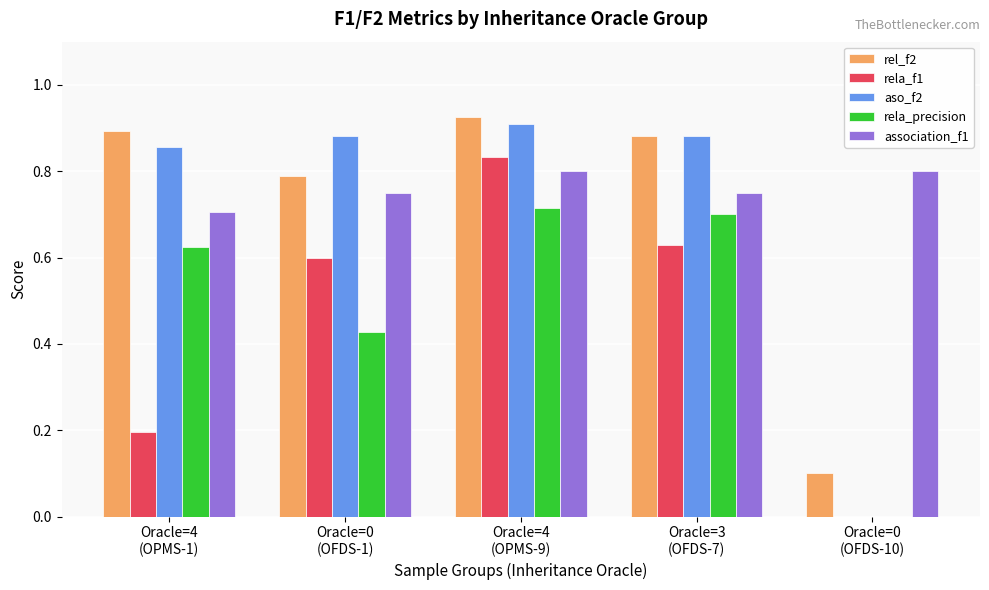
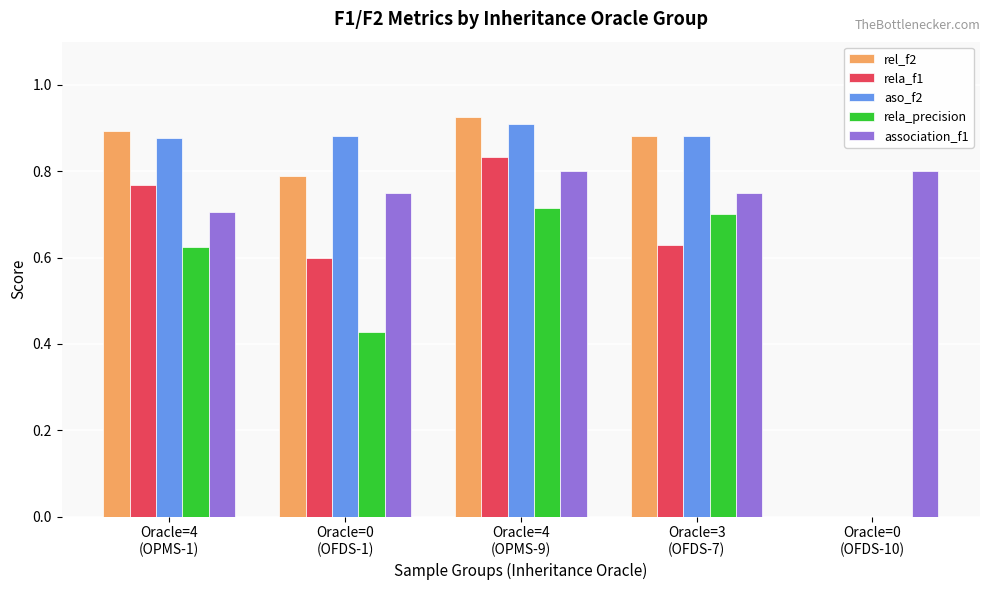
rela_f1, Oracle=4 (OPMS-1): 0.20 -> 0.77
aso_f2, Oracle=4 (OPMS-1): 0.86 -> 0.88
rel_f2, Oracle=0 (OFDS-10): 0.1 -> 0.0
